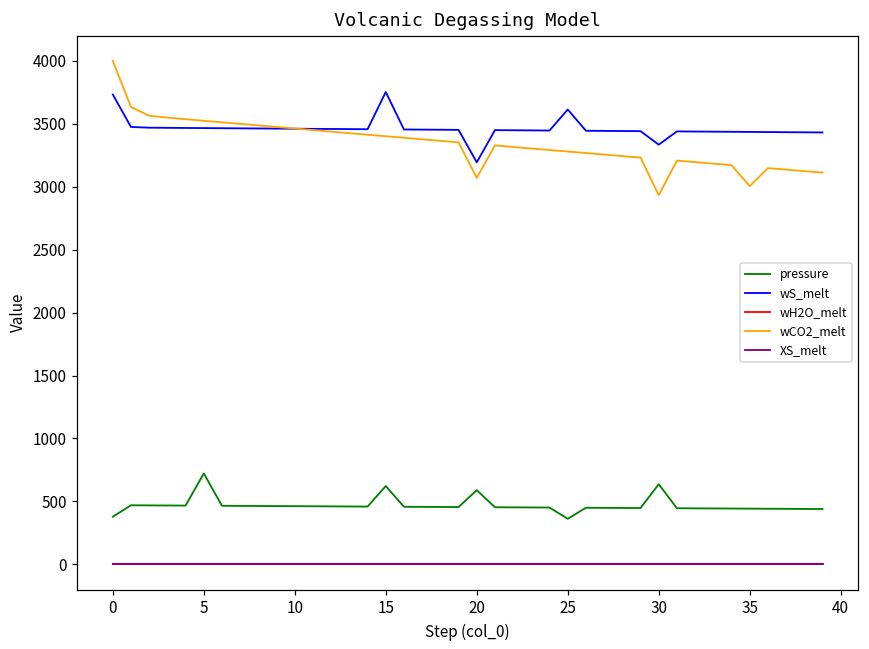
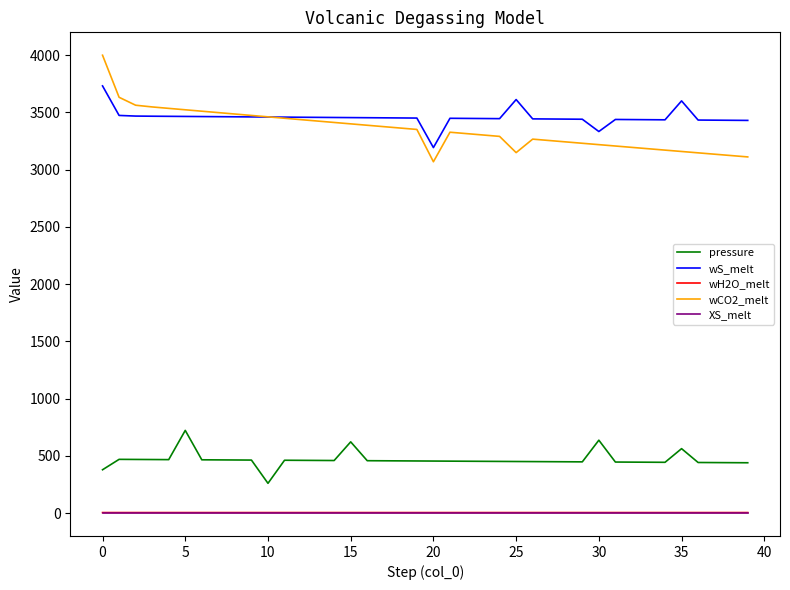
pressure, 10: 460 -> 260
wS_melt, 15: 3750 -> 3460
pressure, 20: 590 -> 450
pressure, 25: 360 -> 450
wCO2_melt, 25: 3280 -> 3150
wCO2_melt, 30: 2930 -> 3220
pressure, 35: 440 -> 560
wS_melt, 35: 3430 -> 3600
wCO2_melt, 35: 3000 -> 3160
